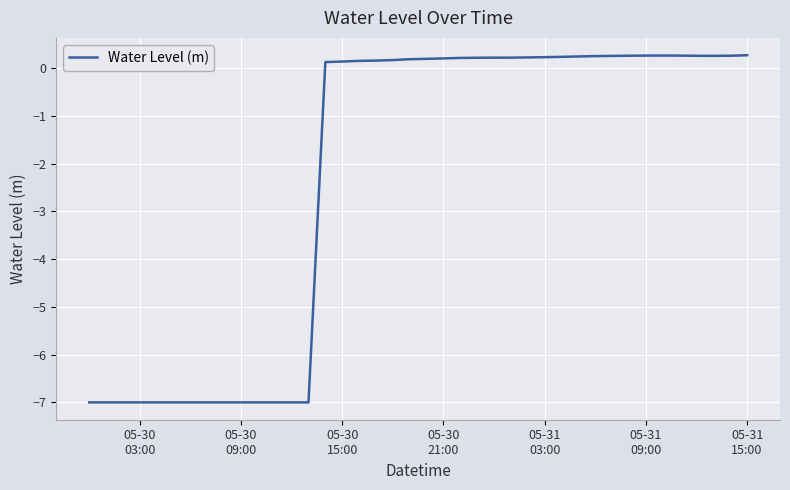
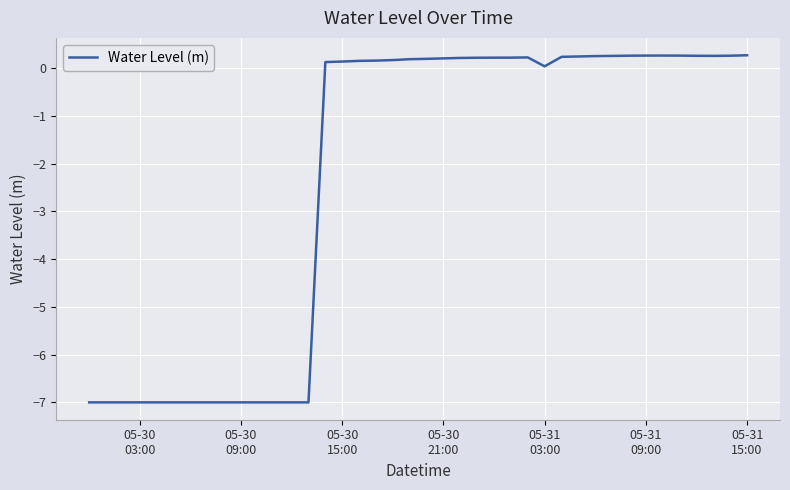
05-31 03:00: 0.2 -> 0.0
